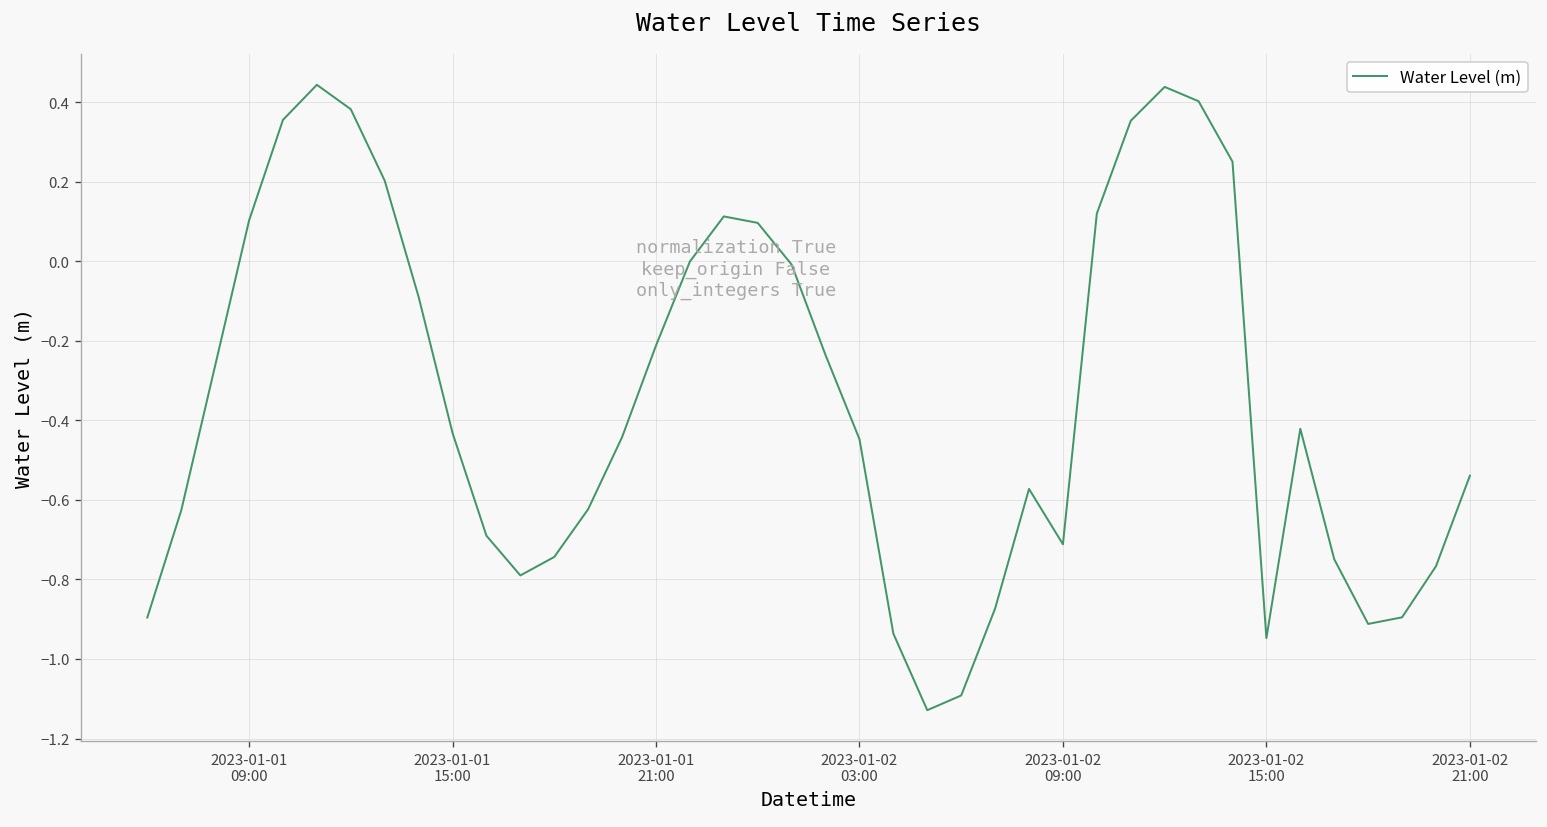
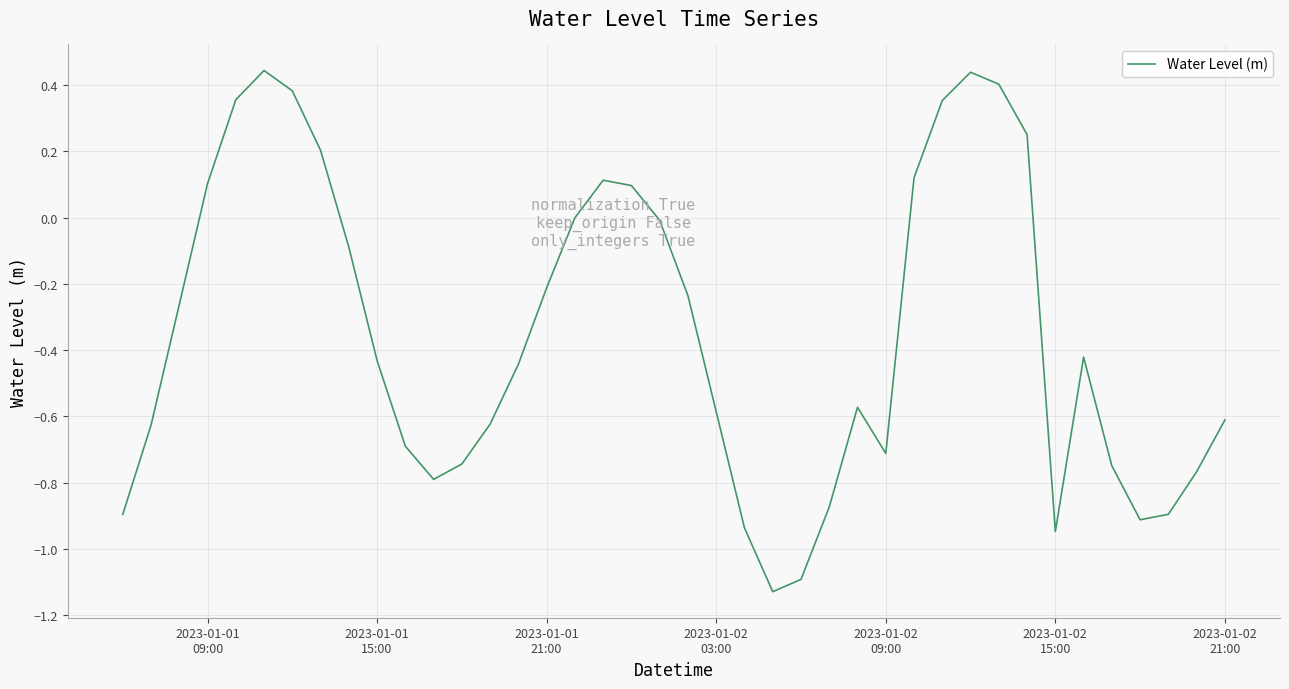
2023-01-02 03:00: -0.45 -> -0.59
2023-01-02 21:00: -0.54 -> -0.61
